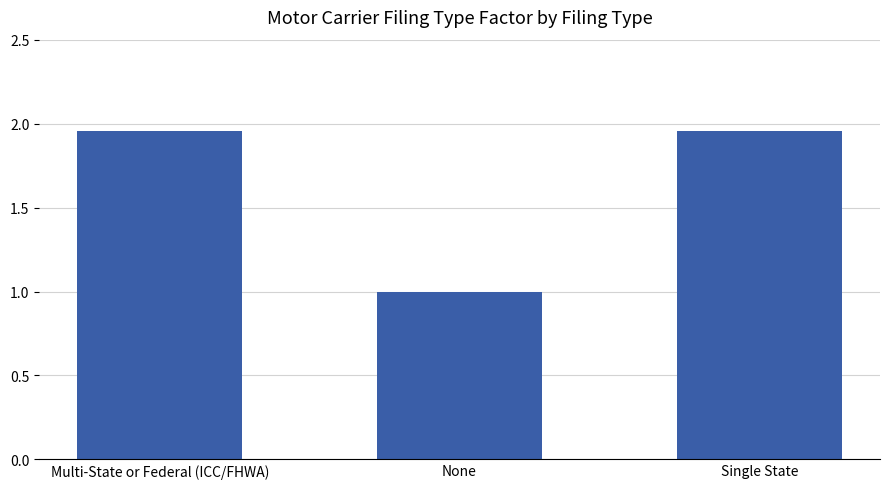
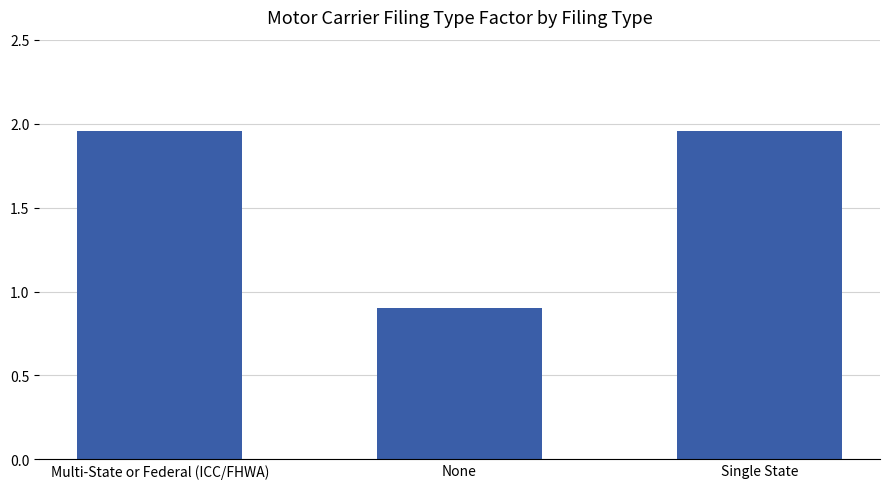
None: 1.0 -> 0.9
